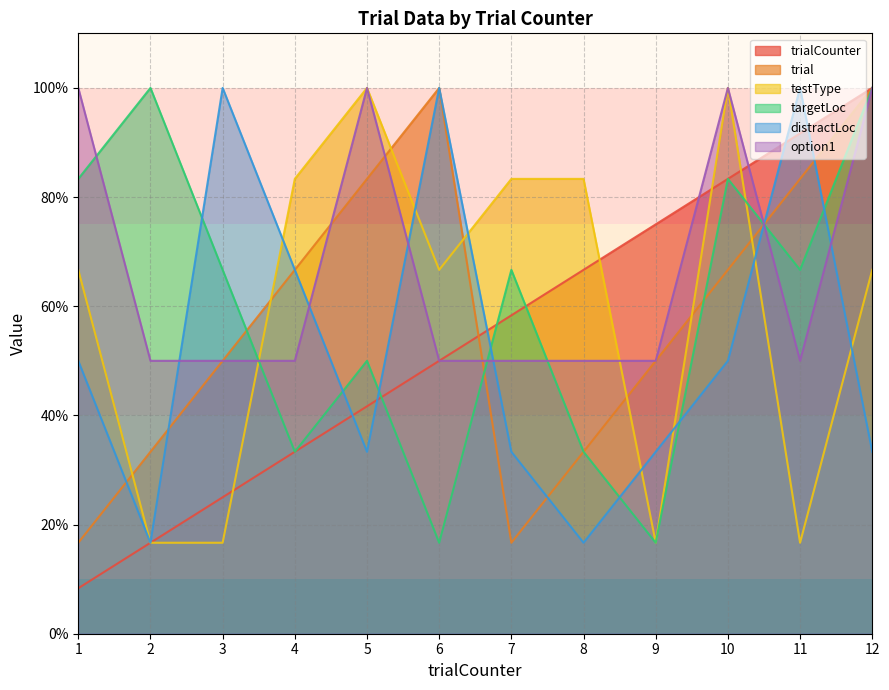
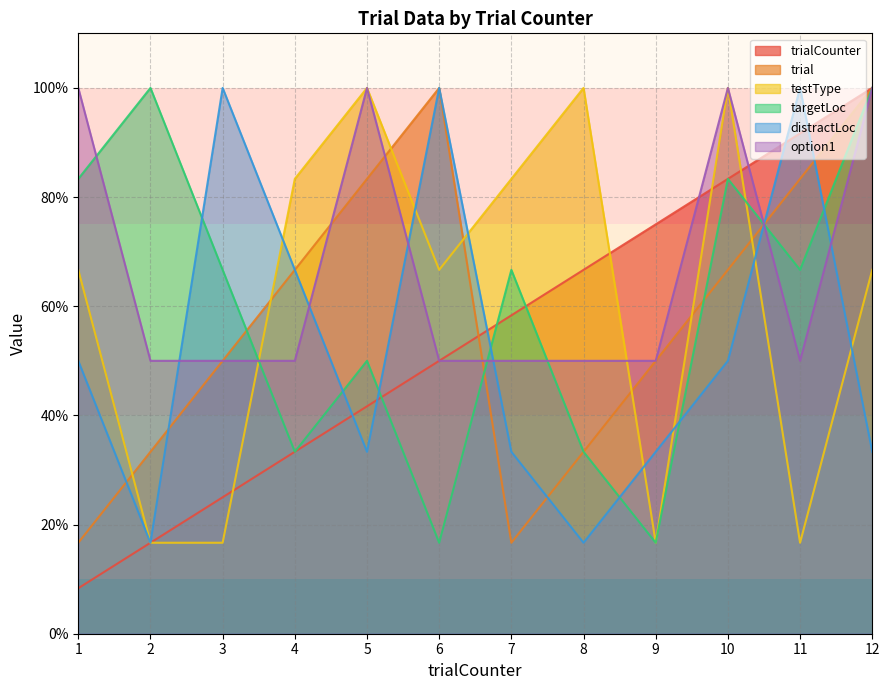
testType, 8: 83% -> 100%
